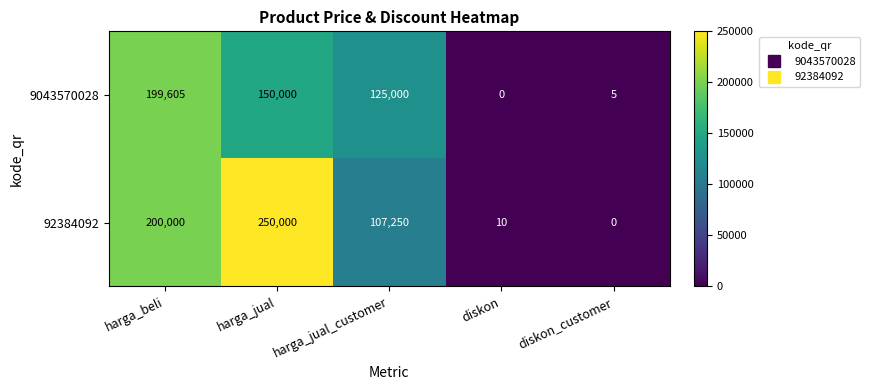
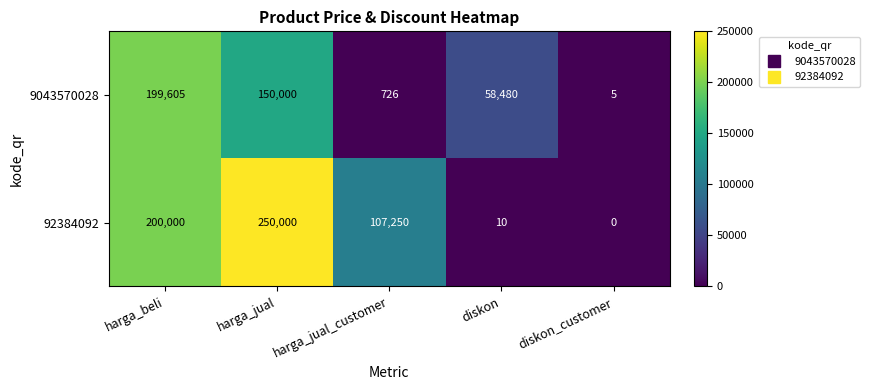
9043570028, harga_jual_customer: 125,000 -> 726
9043570028, diskon: 0 -> 58,480
